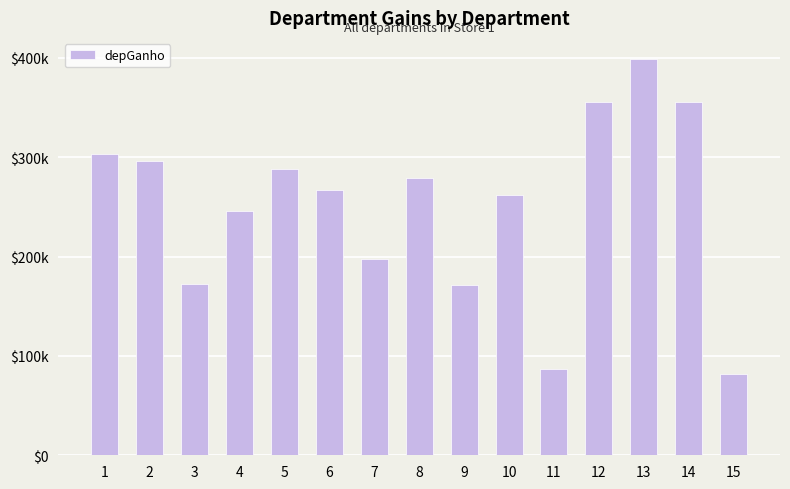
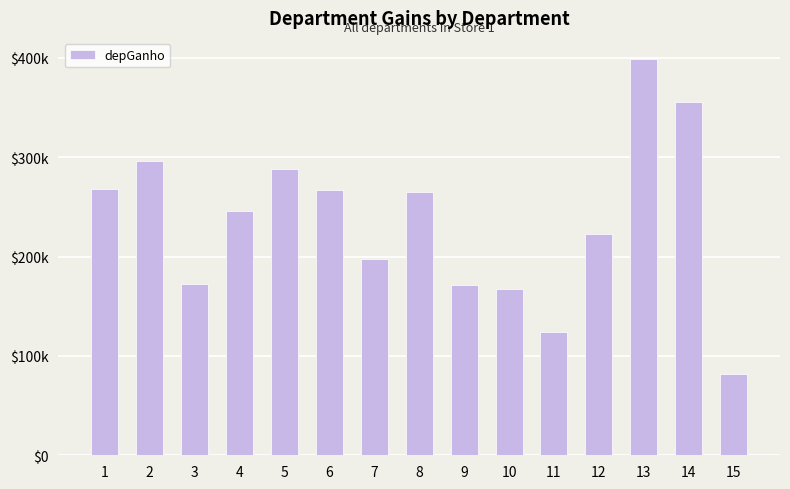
1: $300000 -> $270000
8: $280000 -> $270000
10: $260000 -> $170000
11: $90000 -> $120000
12: $360000 -> $220000
